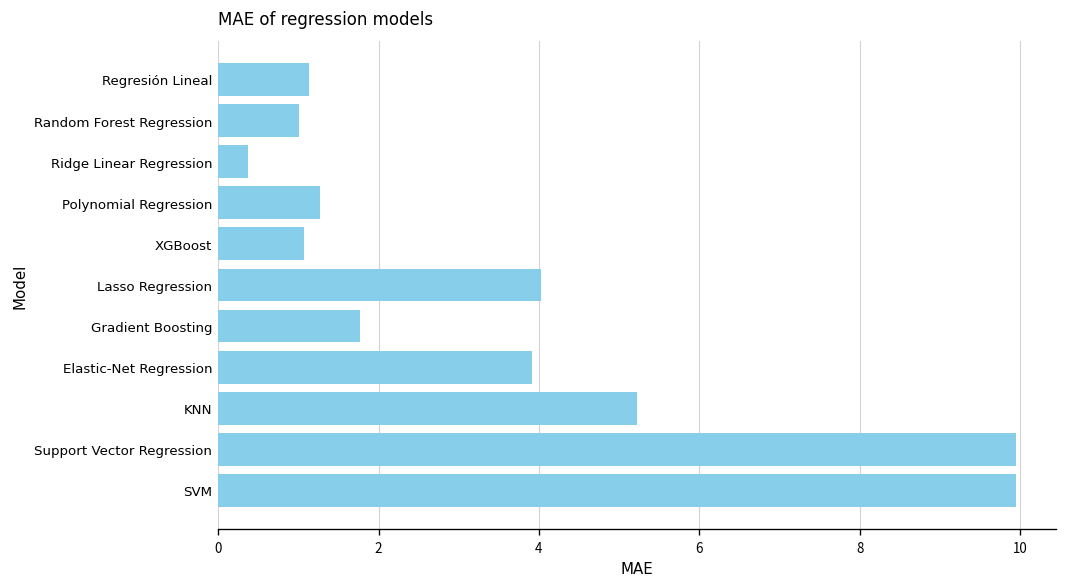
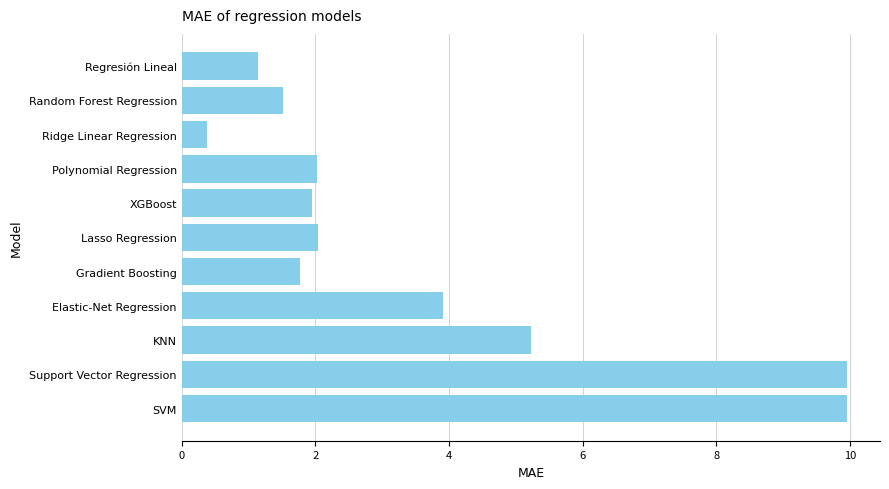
Random Forest Regression: 1.0 -> 1.5
Polynomial Regression: 1.3 -> 2.0
XGBoost: 1.1 -> 1.9
Lasso Regression: 4.0 -> 2.0
